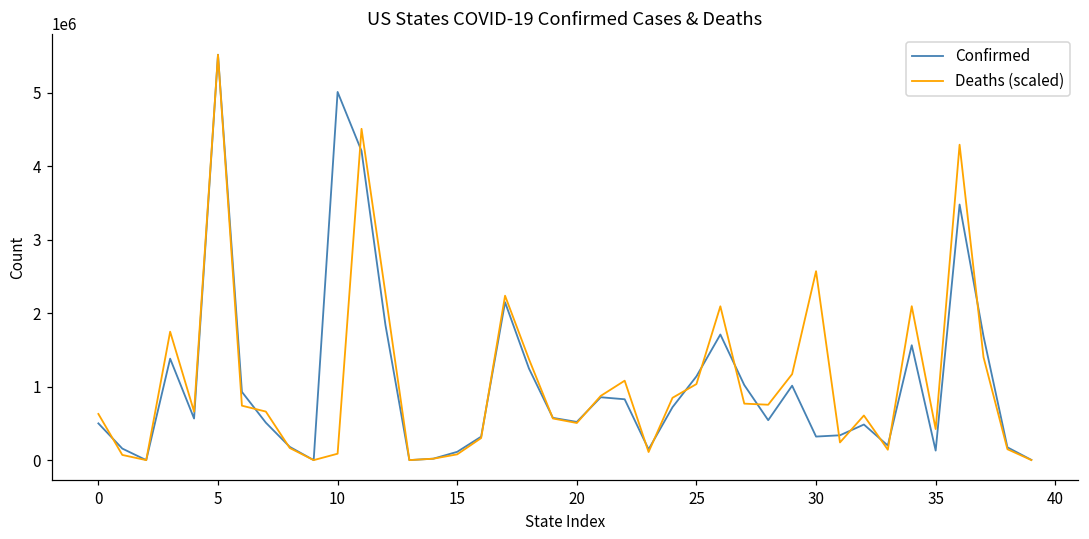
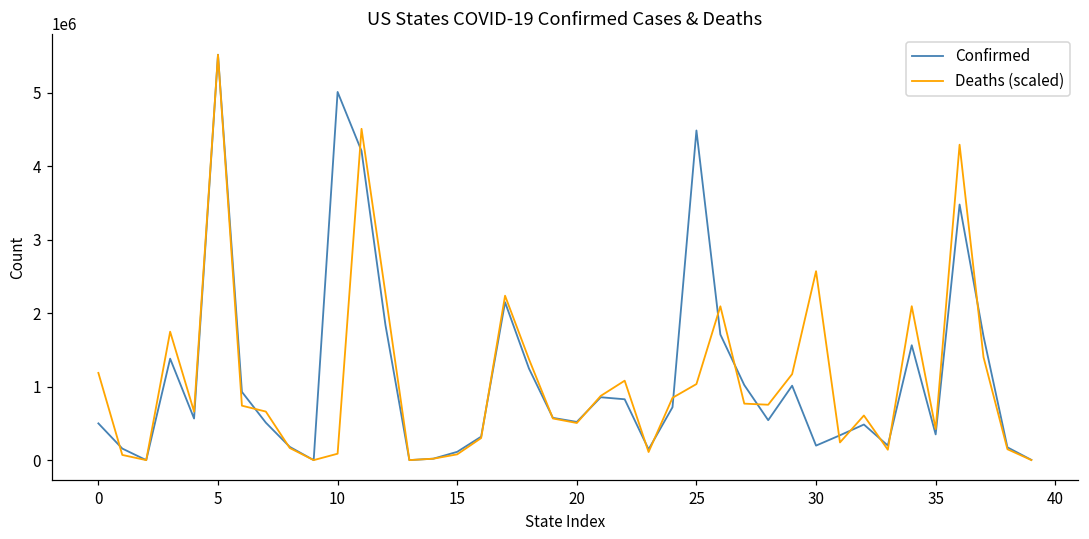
Deaths (scaled), 0: 600000 -> 1200000
Confirmed, 25: 1100000 -> 4500000
Confirmed, 30: 300000 -> 200000
Confirmed, 35: 100000 -> 400000
